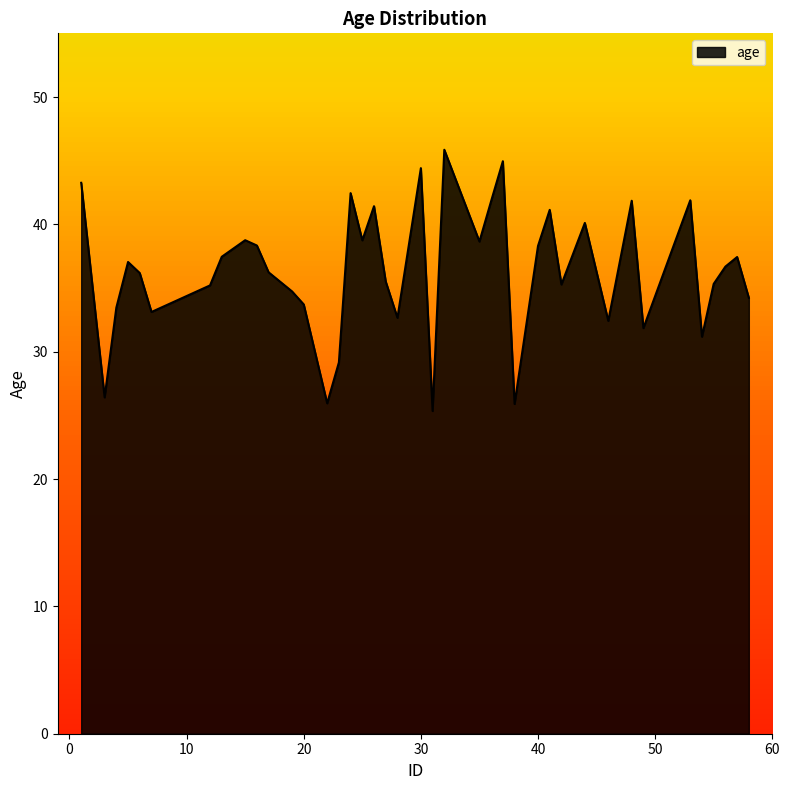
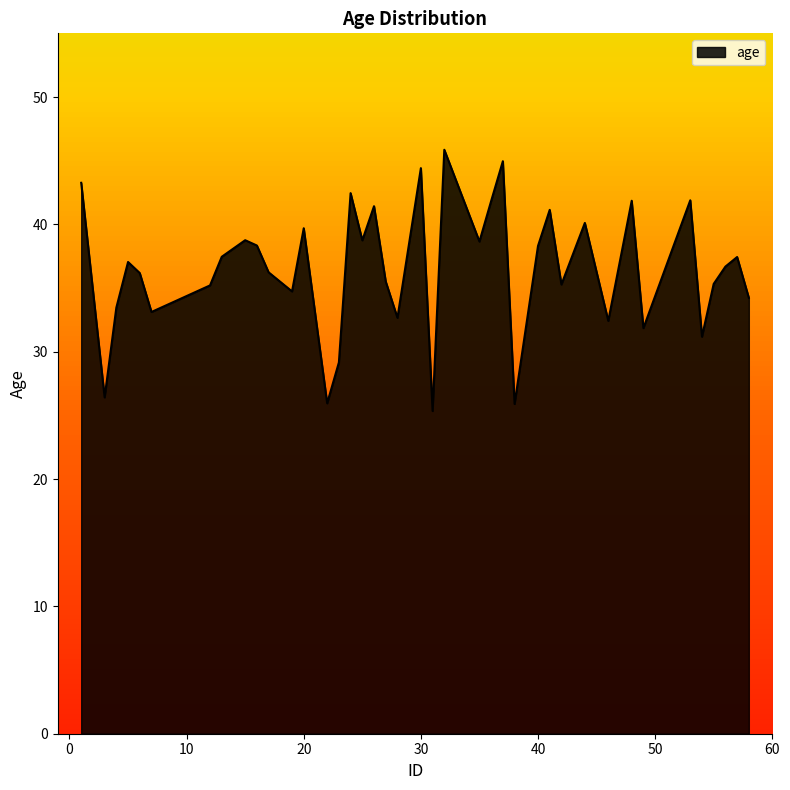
20: 33.7 -> 39.7
